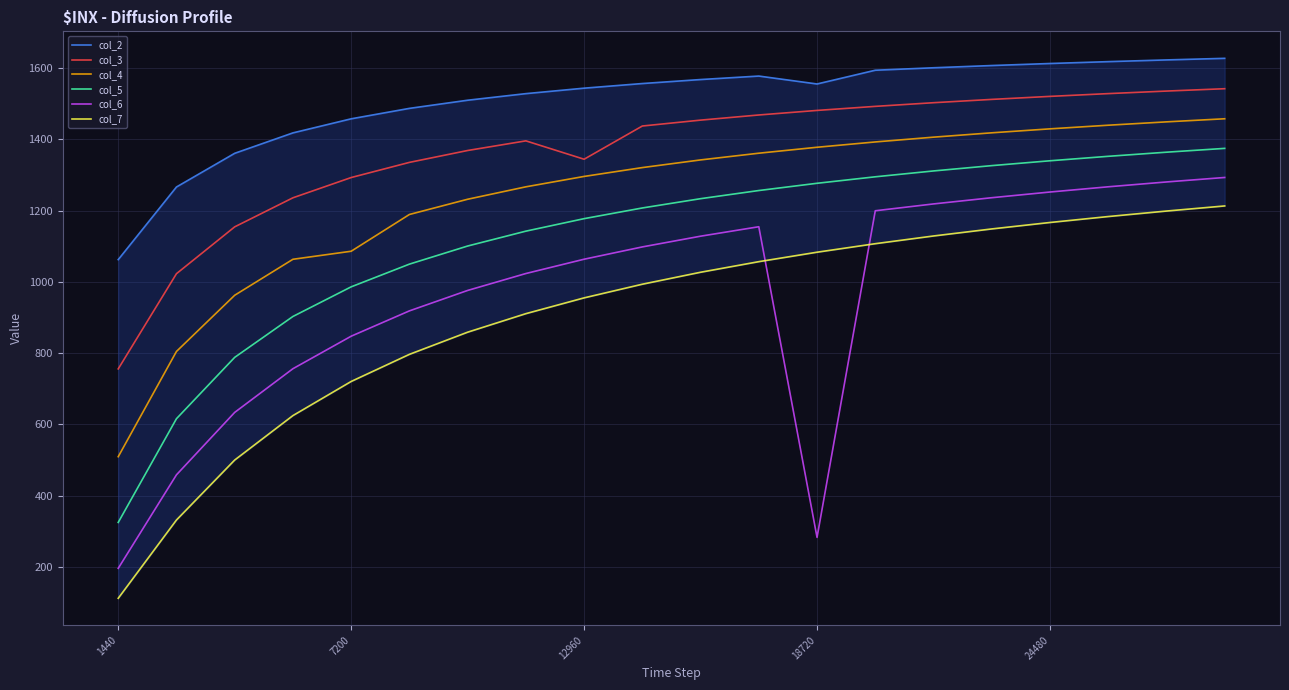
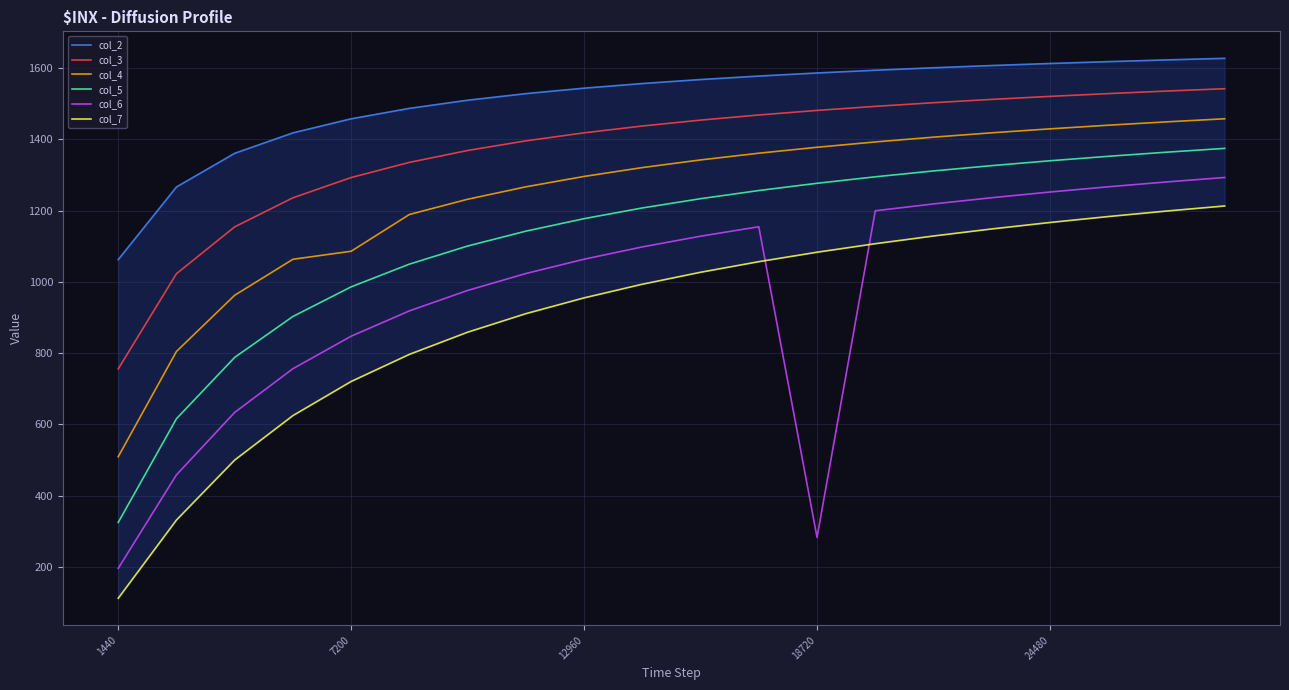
col_3, 12960: 1340 -> 1420
col_2, 18720: 1560 -> 1590
